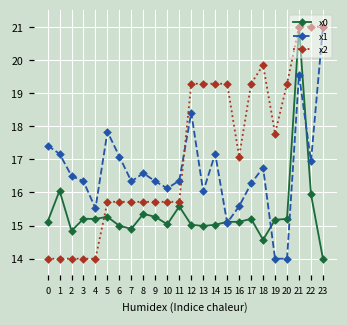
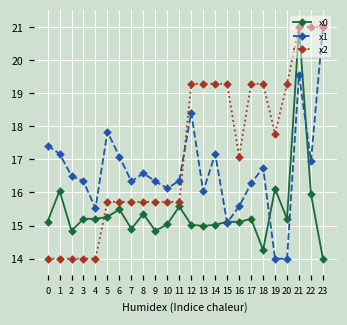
x0, 6: 15.0 -> 15.5
x0, 9: 15.3 -> 14.8
x0, 18: 14.6 -> 14.3
x2, 18: 19.8 -> 19.3
x0, 19: 15.2 -> 16.1
